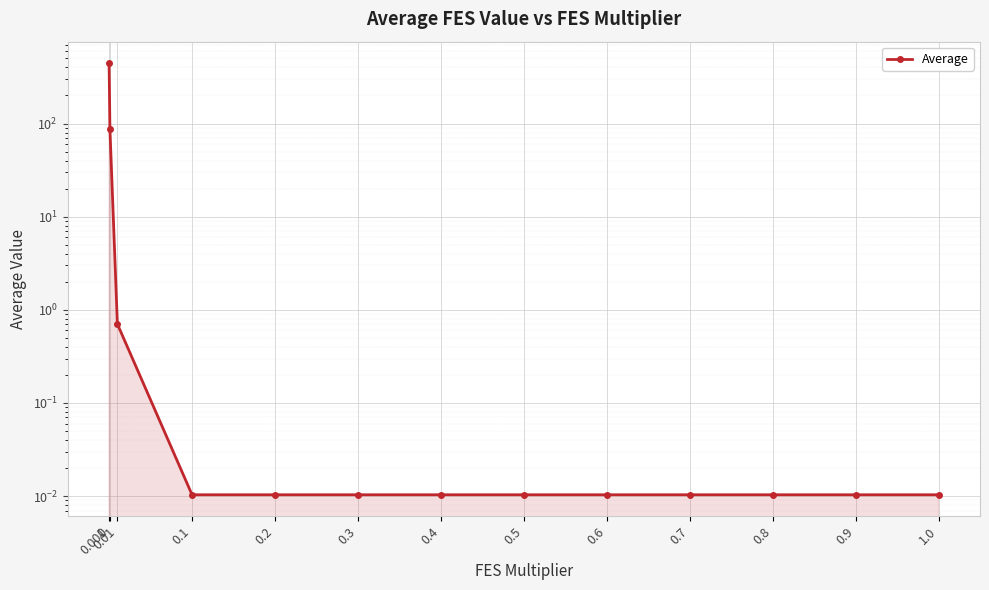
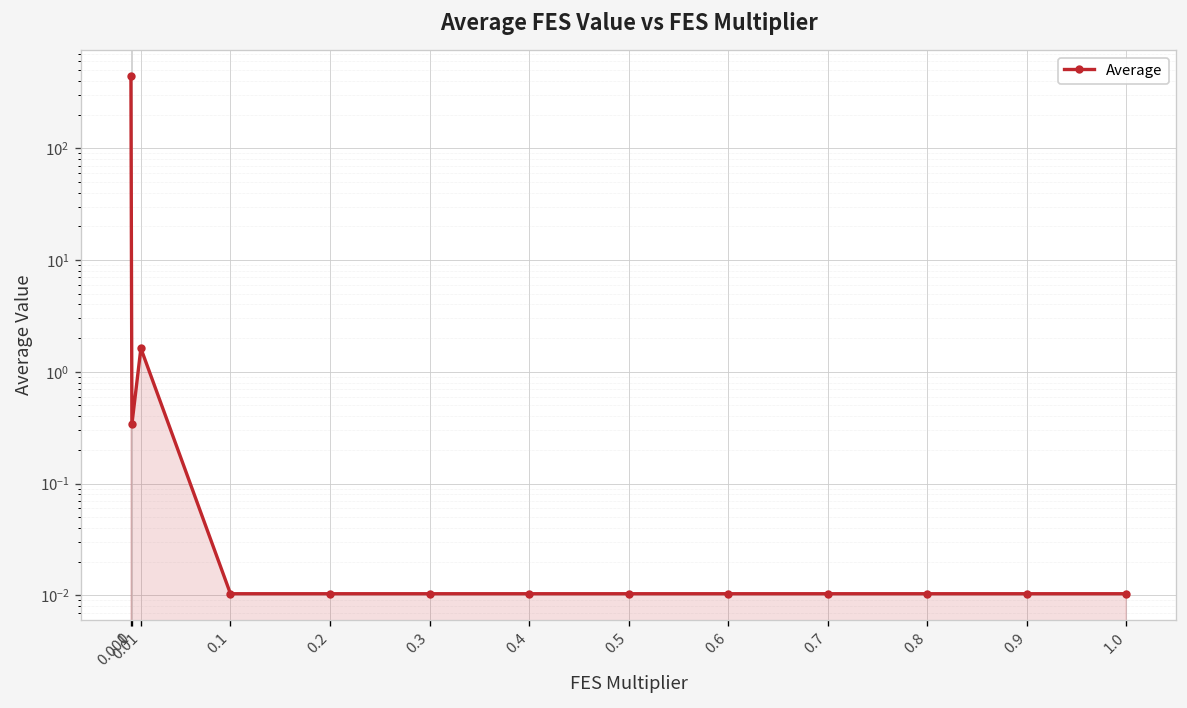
0.001: 90 -> 0.34
0.01: 0.7 -> 1.6
